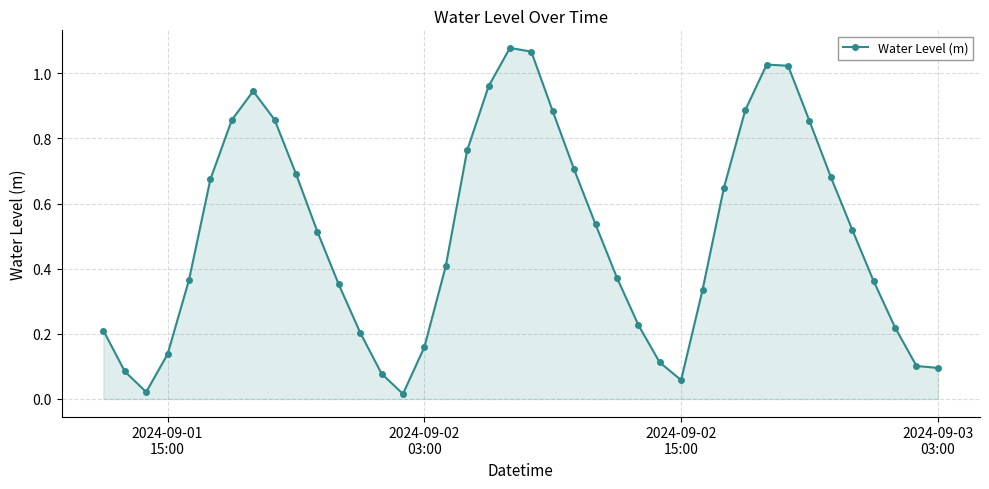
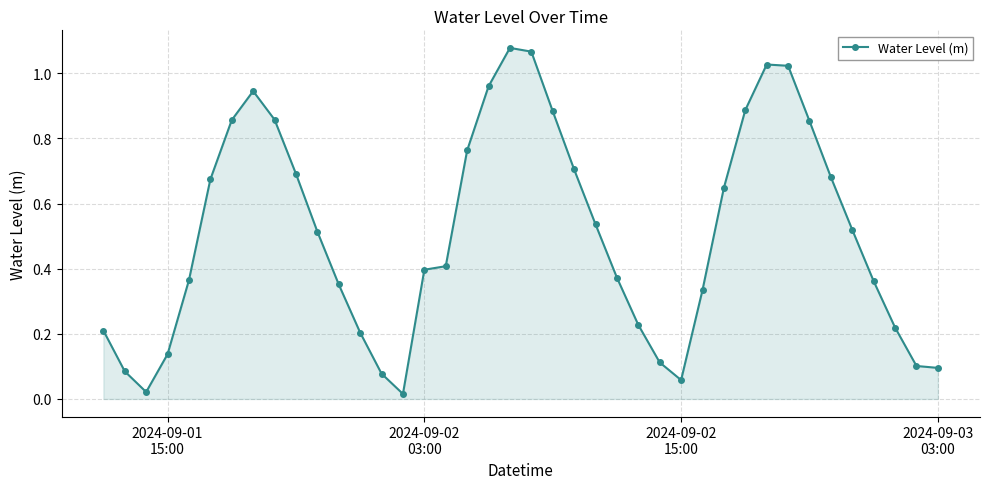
2024-09-02 03:00: 0.16 -> 0.40
